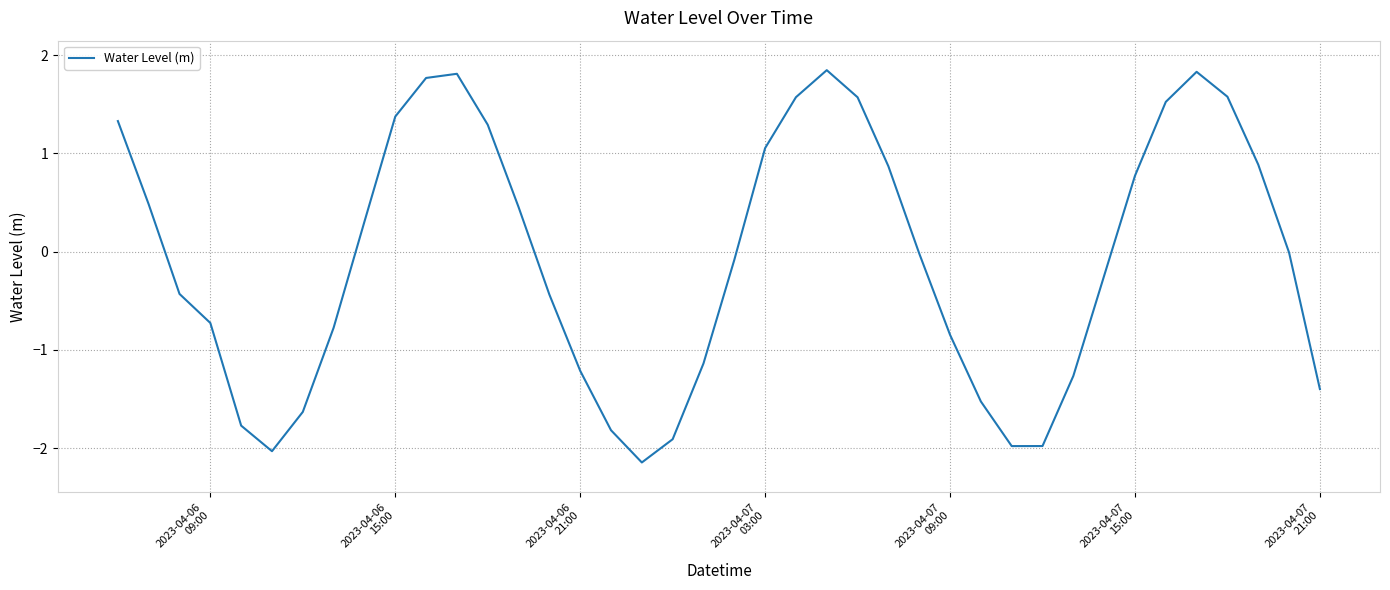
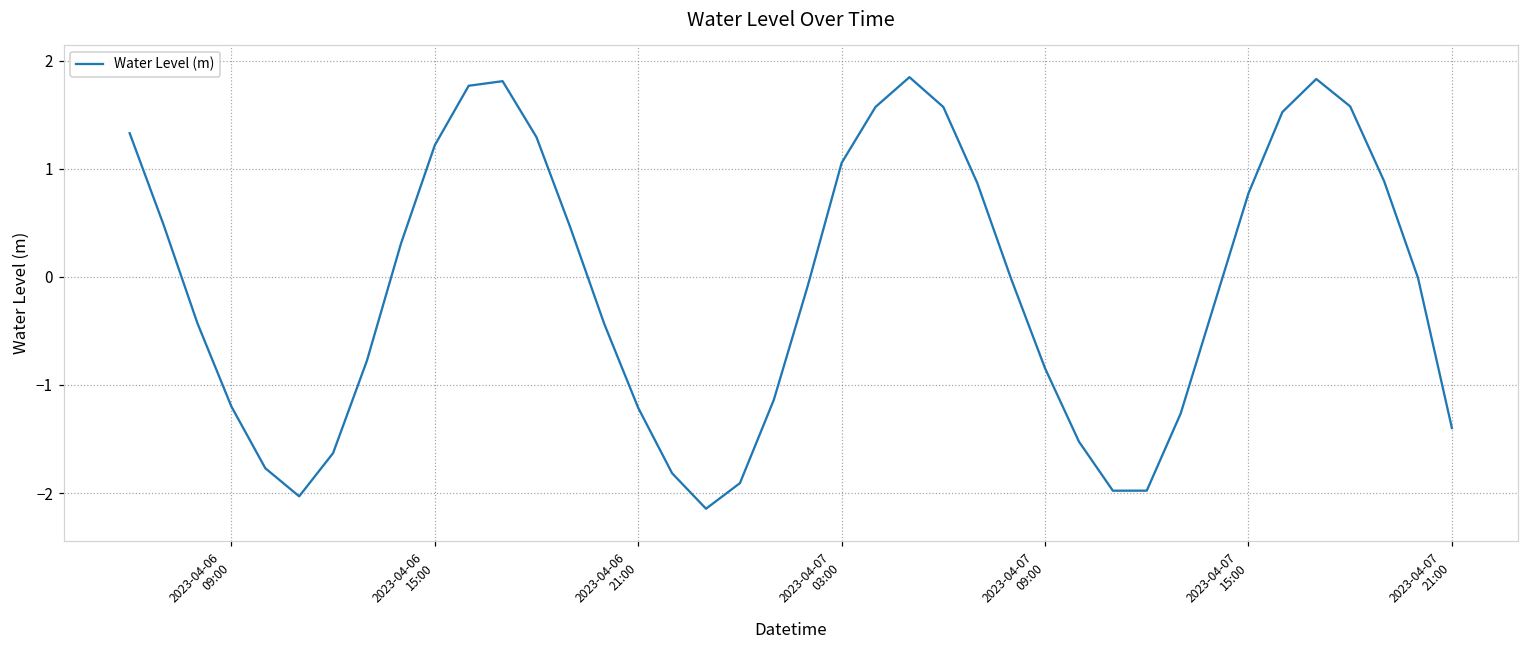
2023-04-06 09:00: -0.7 -> -1.2
2023-04-06 15:00: 1.4 -> 1.2
